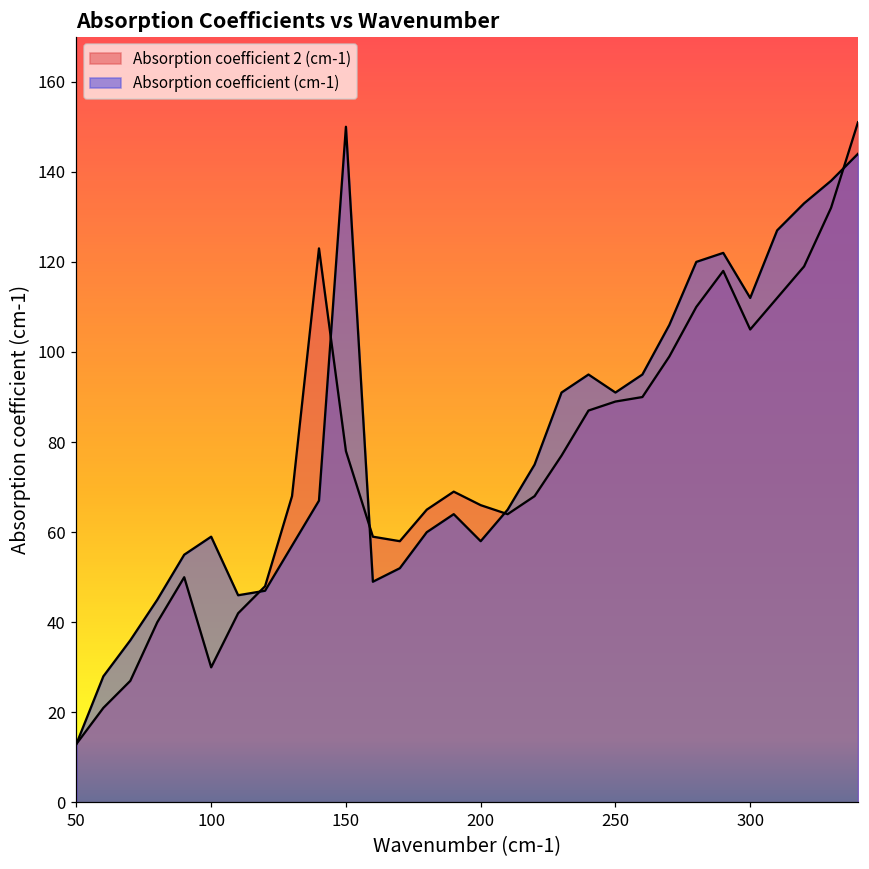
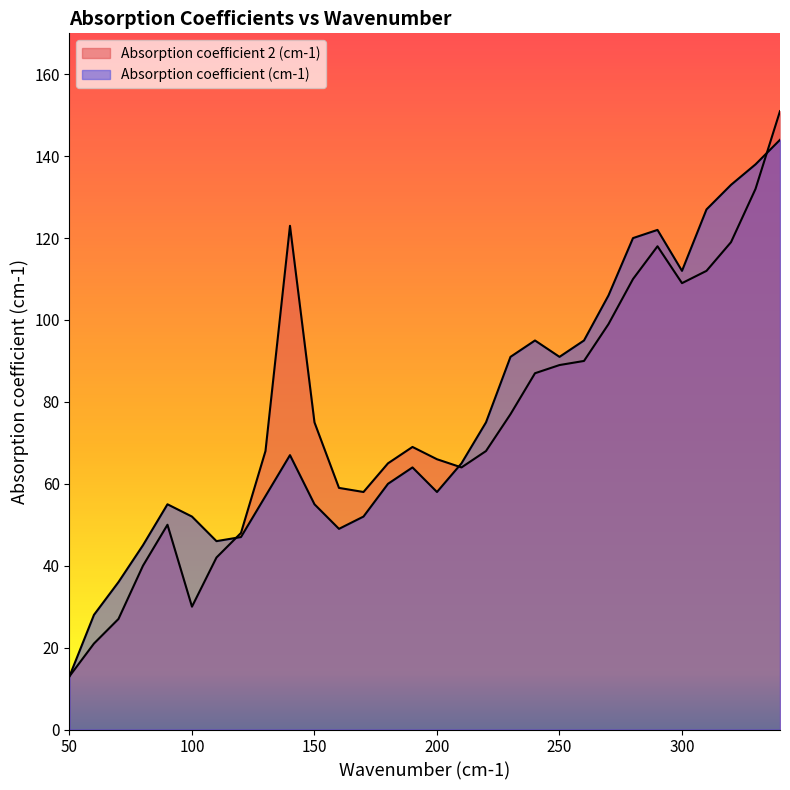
Absorption coefficient (cm-1), 100: 59 -> 52
Absorption coefficient 2 (cm-1), 150: 78 -> 75
Absorption coefficient (cm-1), 150: 150 -> 55
Absorption coefficient 2 (cm-1), 300: 105 -> 109
